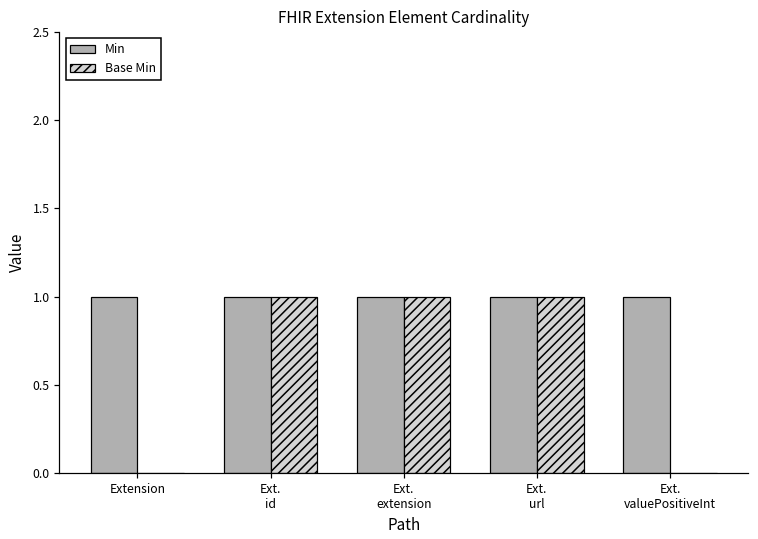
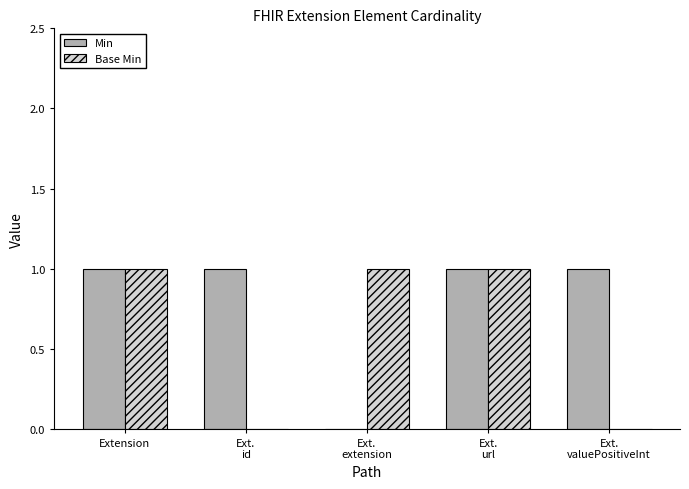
Base Min, Extension: 0 -> 1
Base Min, Ext. id: 1 -> 0
Min, Ext. extension: 1 -> 0
